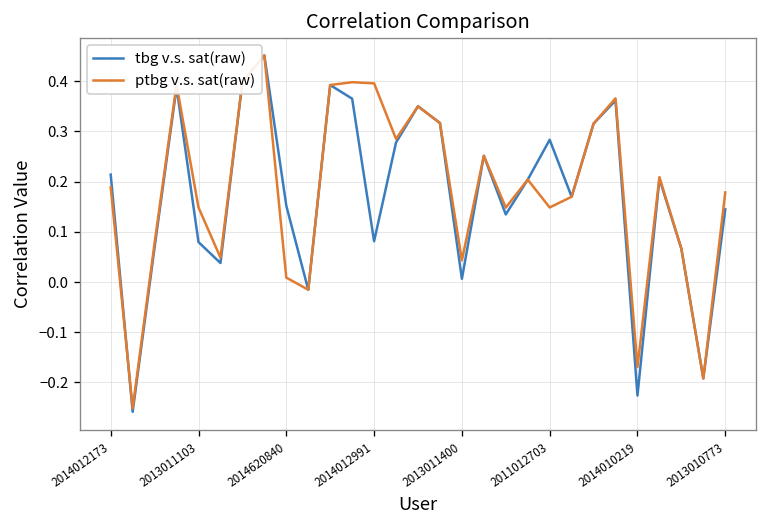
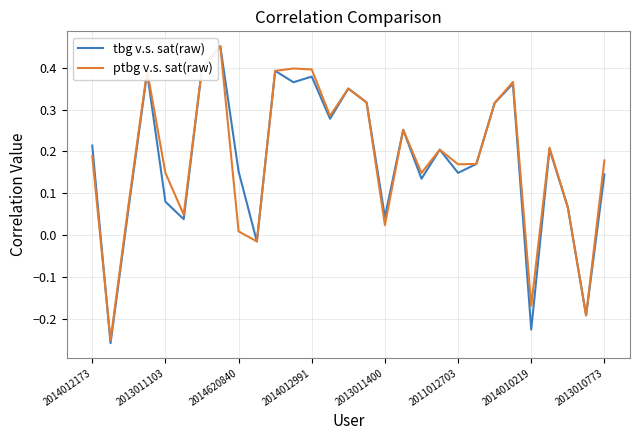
tbg v.s. sat(raw), 2014012991: 0.08 -> 0.38
tbg v.s. sat(raw), 2013011400: 0.01 -> 0.04
ptbg v.s. sat(raw), 2013011400: 0.04 -> 0.02
tbg v.s. sat(raw), 2011012703: 0.28 -> 0.15
ptbg v.s. sat(raw), 2011012703: 0.15 -> 0.17
